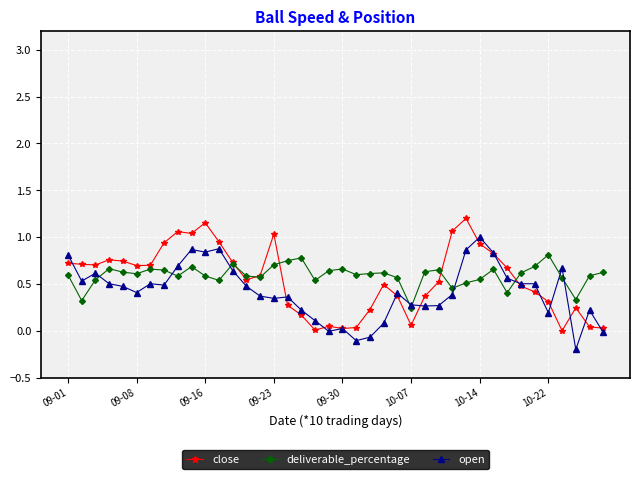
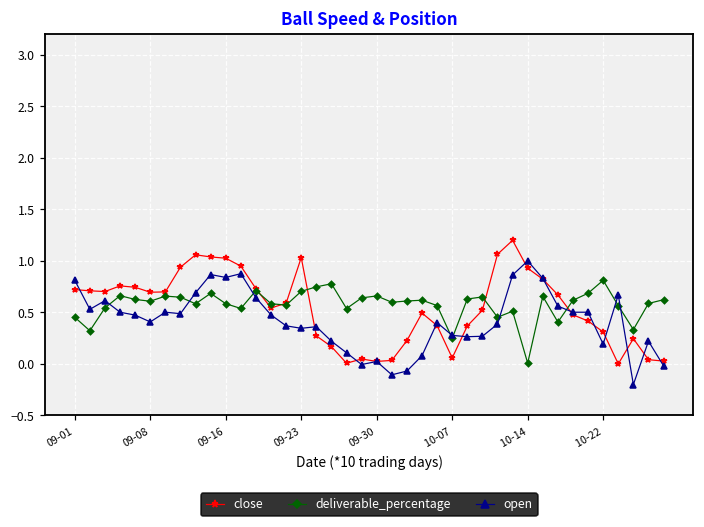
deliverable_percentage, 09-01: 0.6 -> 0.5
close, 09-16: 1.2 -> 1.0
deliverable_percentage, 10-14: 0.5 -> 0.0
